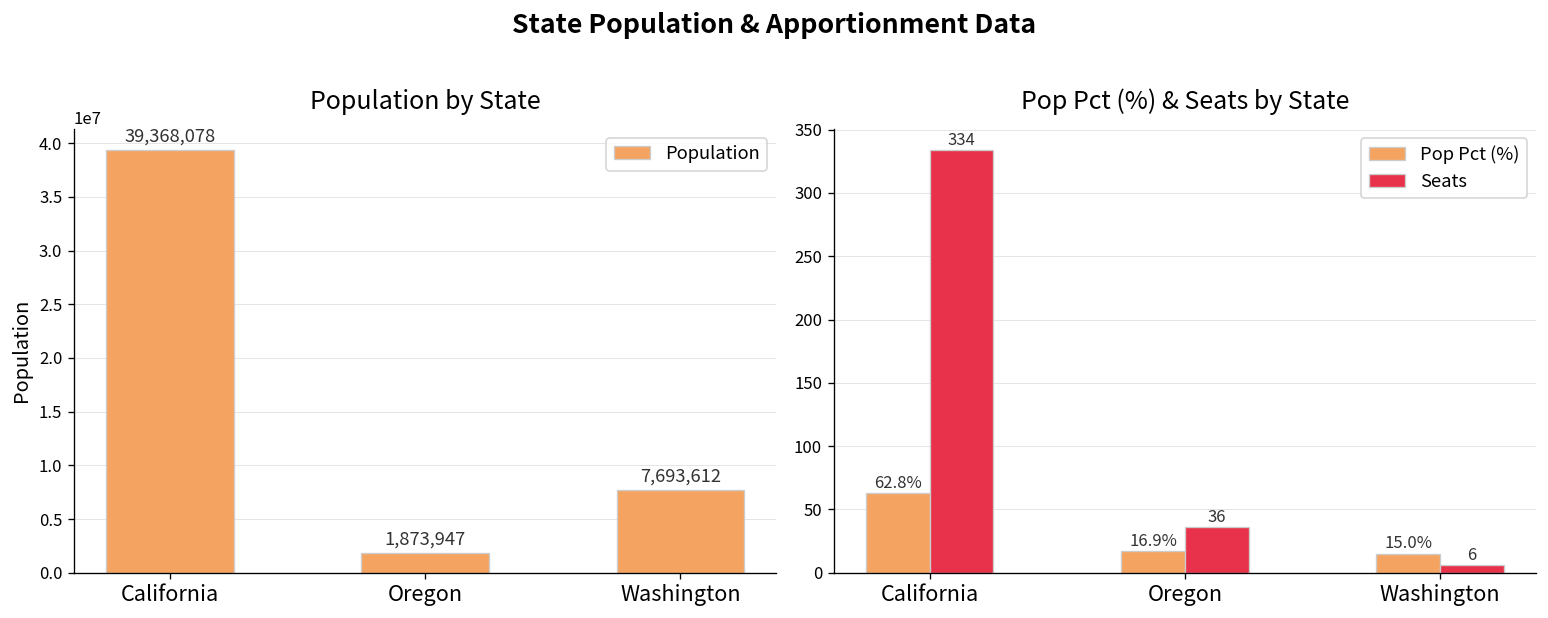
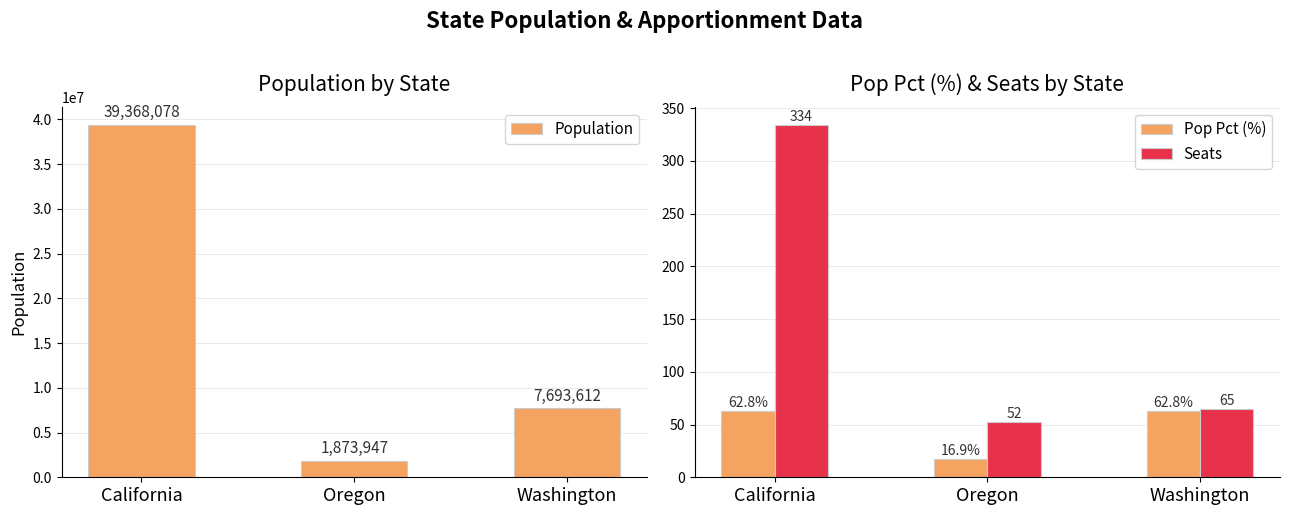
Pop Pct (%) & Seats by State, Seats, Oregon: 36 -> 52
Pop Pct (%) & Seats by State, Pop Pct (%), Washington: 15.0% -> 62.8%
Pop Pct (%) & Seats by State, Seats, Washington: 6 -> 65
